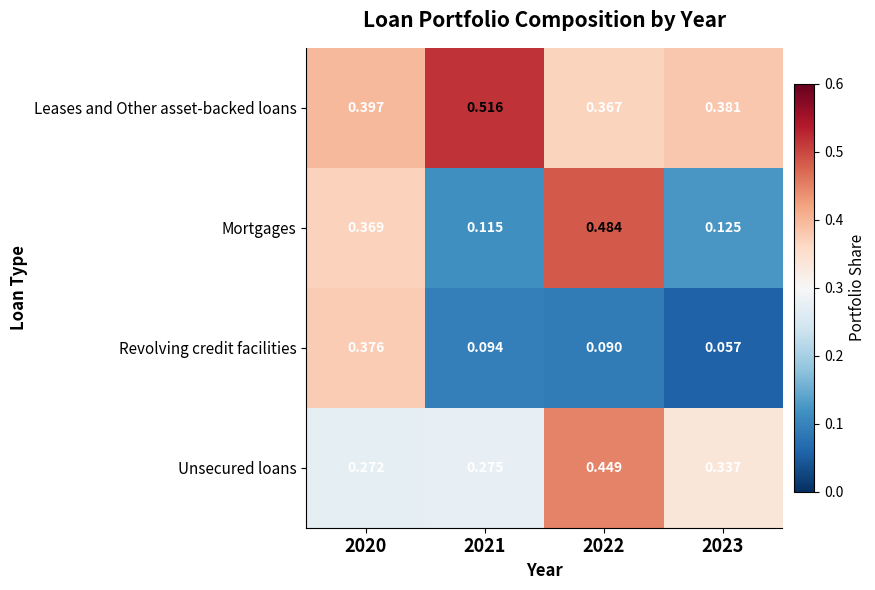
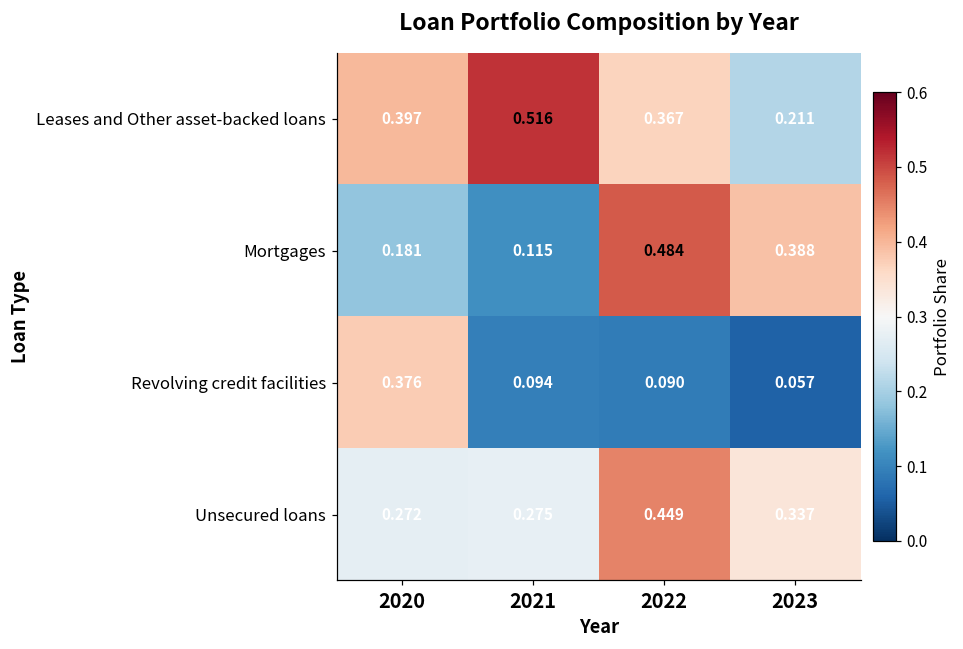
Leases and Other asset-backed loans, 2023: 0.381 -> 0.211
Mortgages, 2020: 0.369 -> 0.181
Mortgages, 2023: 0.125 -> 0.388
